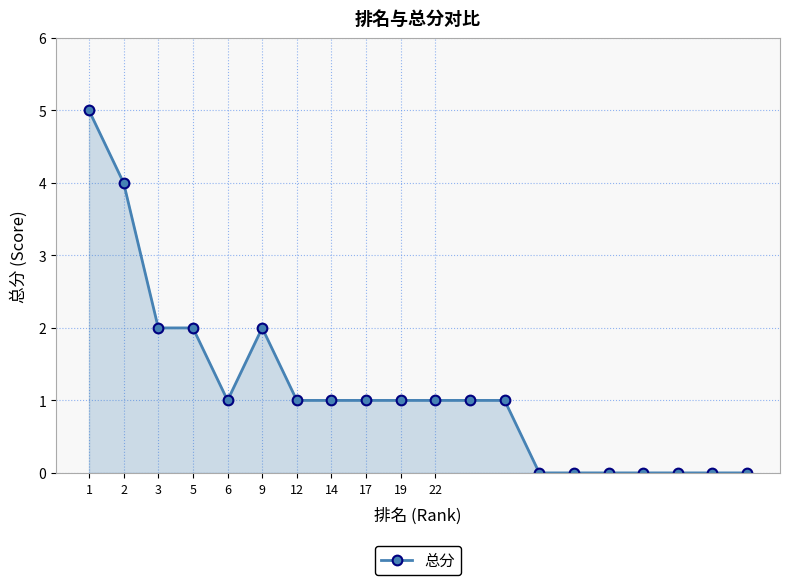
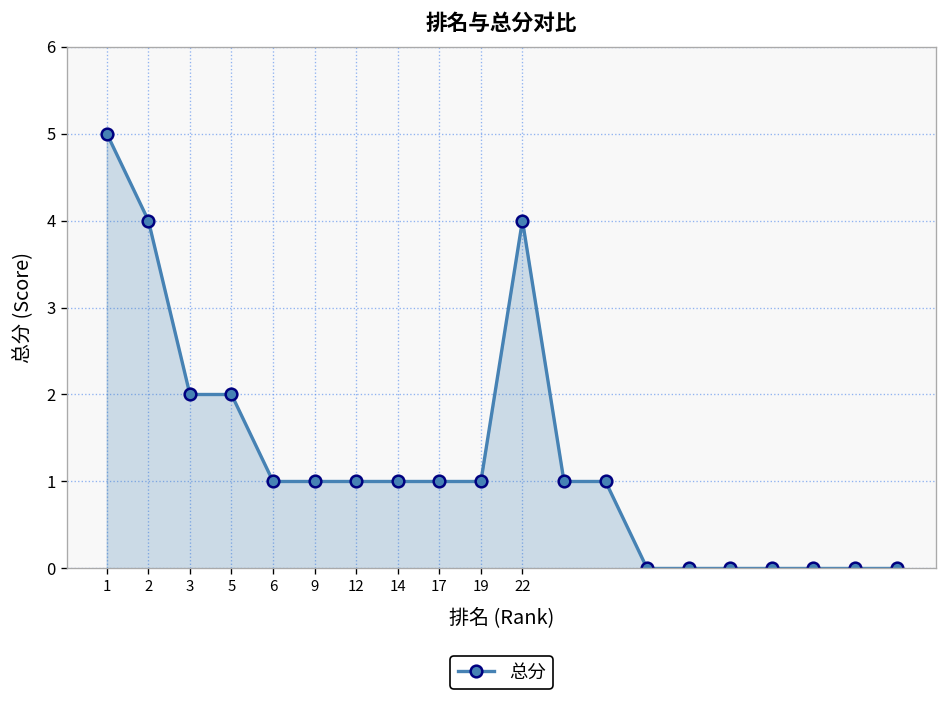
9: 2 -> 1
22: 1 -> 4
